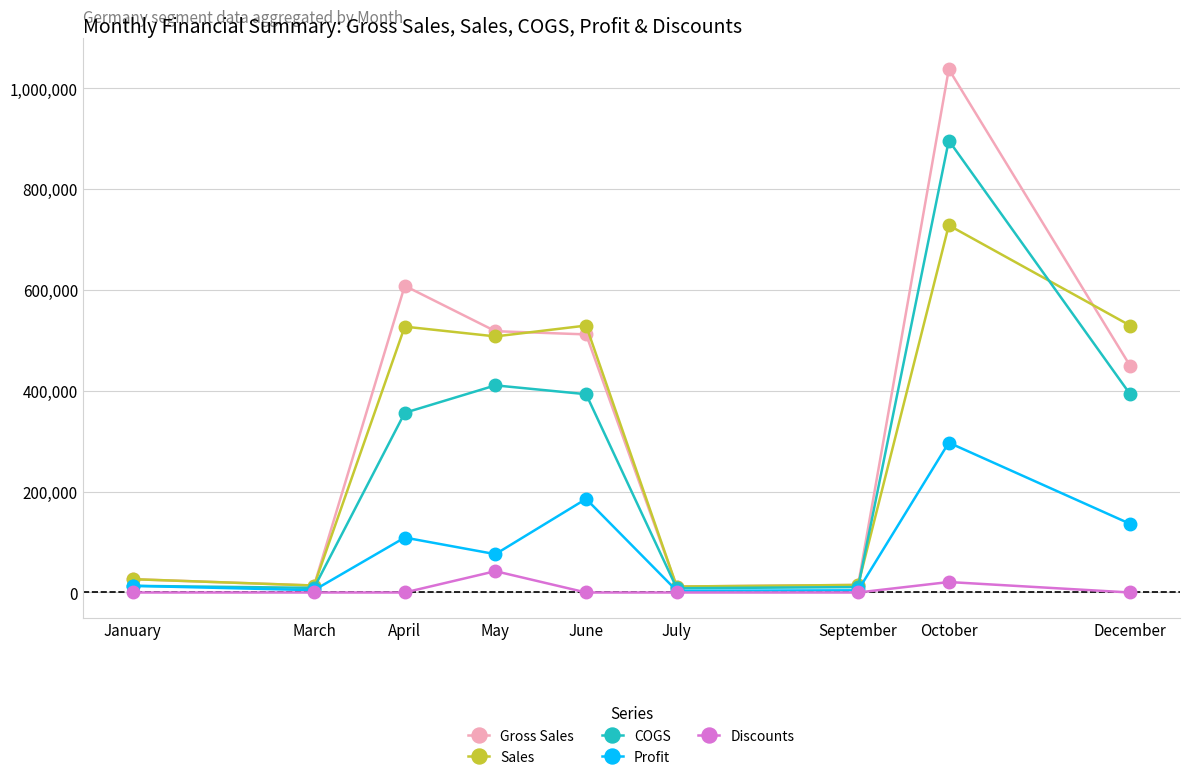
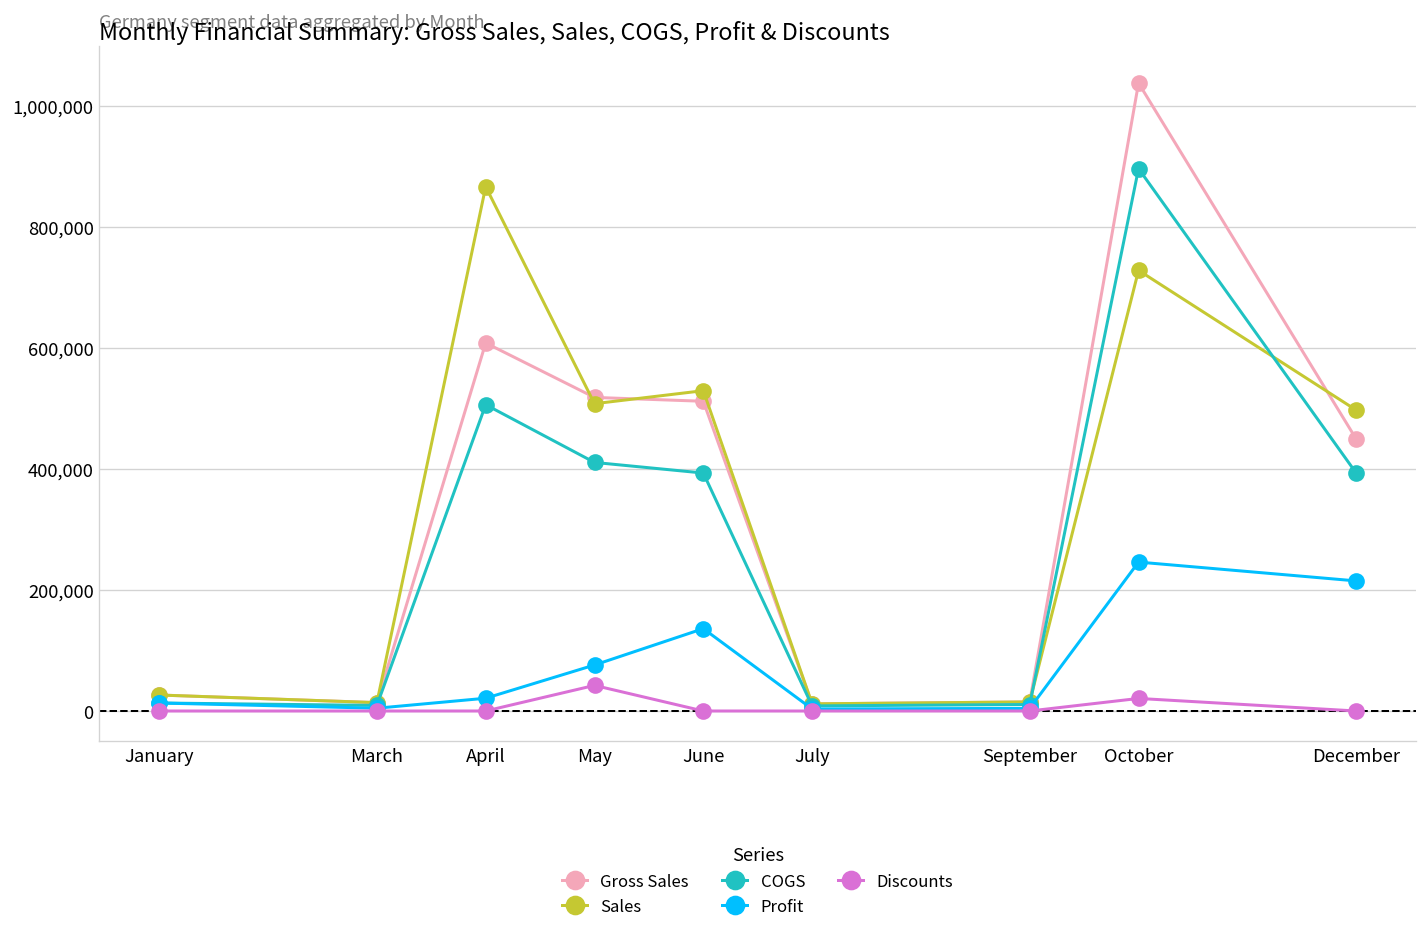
Sales, April: 530,000 -> 870,000
COGS, April: 360,000 -> 510,000
Profit, April: 110,000 -> 20,000
Profit, June: 190,000 -> 140,000
Profit, October: 300,000 -> 250,000
Sales, December: 530,000 -> 500,000
Profit, December: 140,000 -> 220,000
